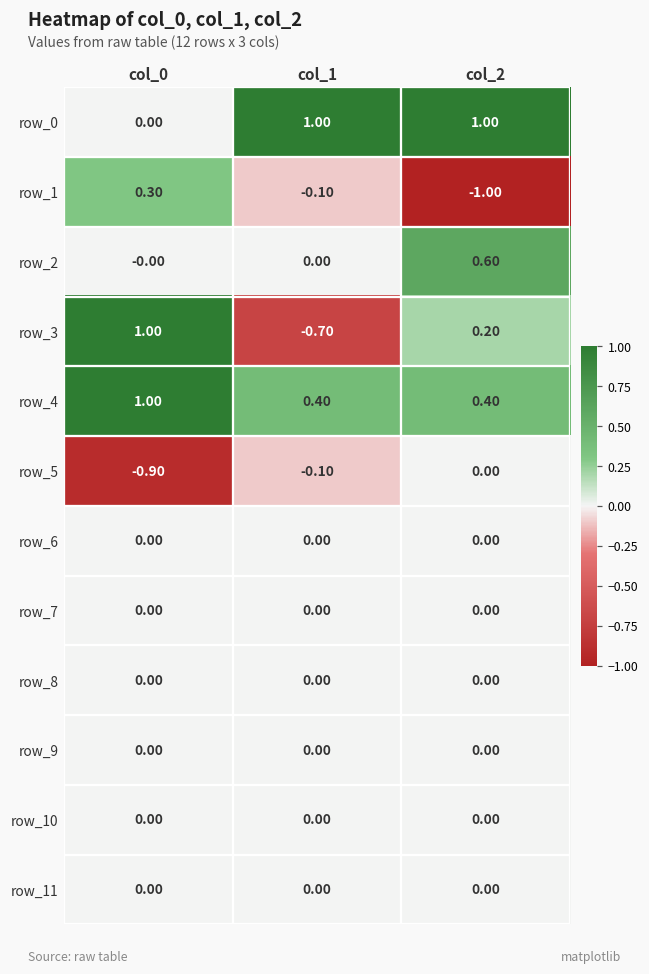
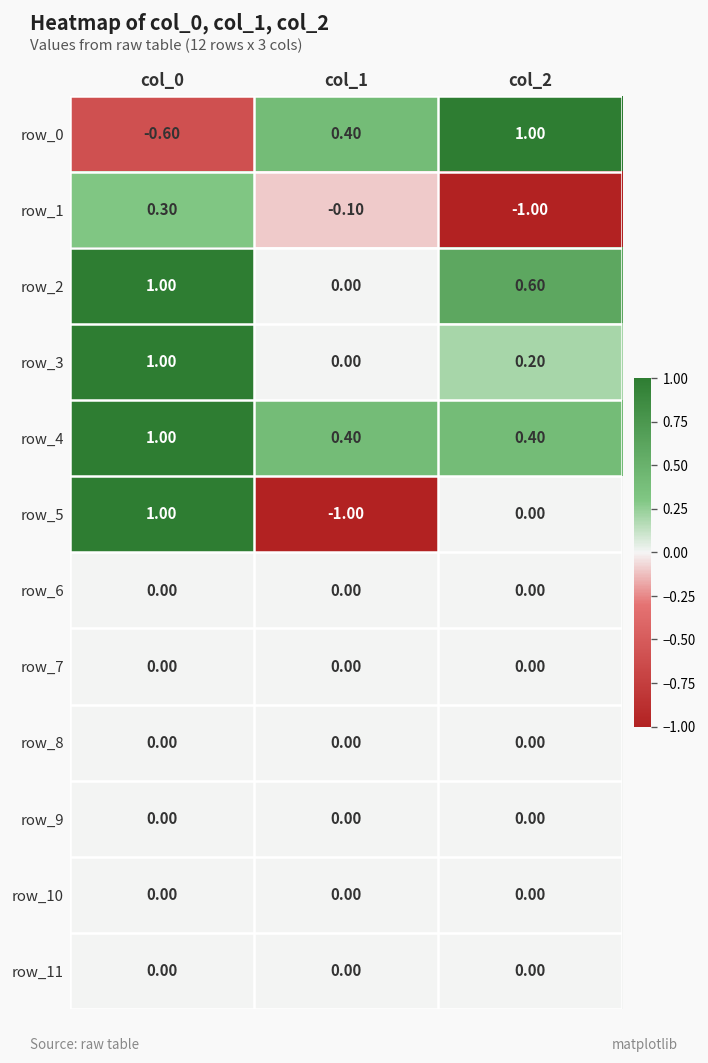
row_0, col_0: 0.00 -> -0.60
row_0, col_1: 1.00 -> 0.40
row_2, col_0: -0.00 -> 1.00
row_3, col_1: -0.70 -> 0.00
row_5, col_0: -0.90 -> 1.00
row_5, col_1: -0.10 -> -1.00
